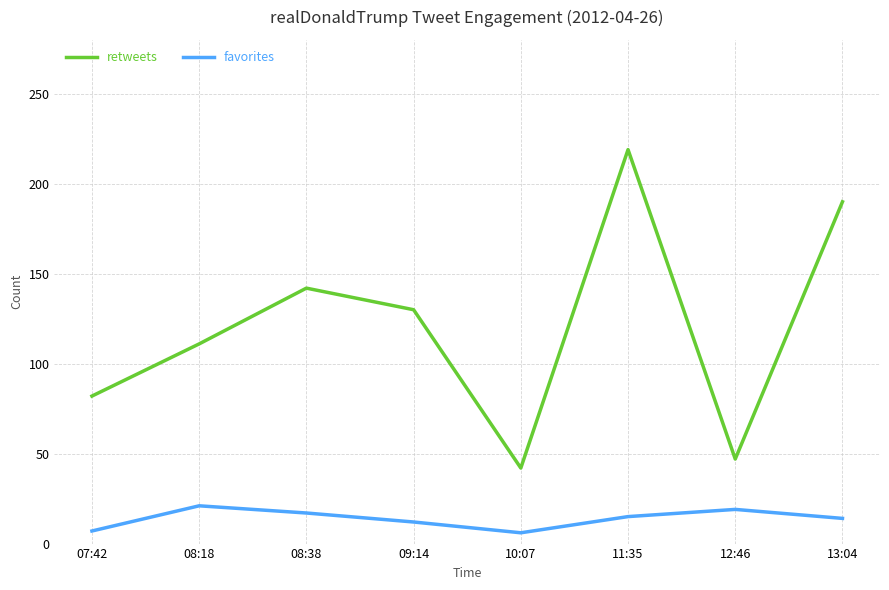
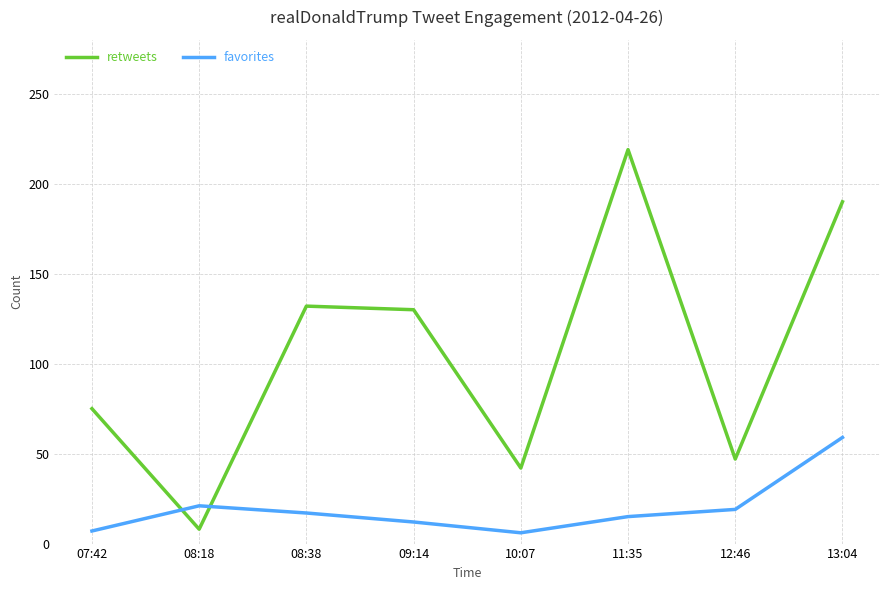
retweets, 07:42: 82 -> 75
retweets, 08:18: 111 -> 8
retweets, 08:38: 142 -> 132
favorites, 13:04: 14 -> 59
